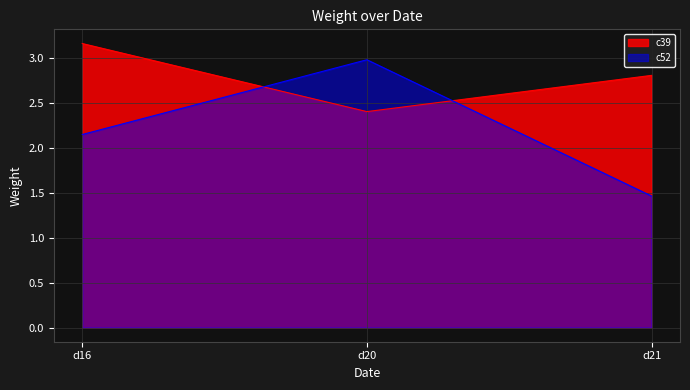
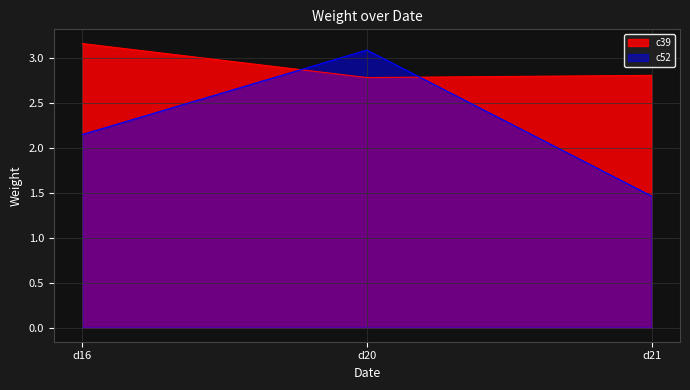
c39, d20: 2.4 -> 2.8
c52, d20: 3.0 -> 3.1
